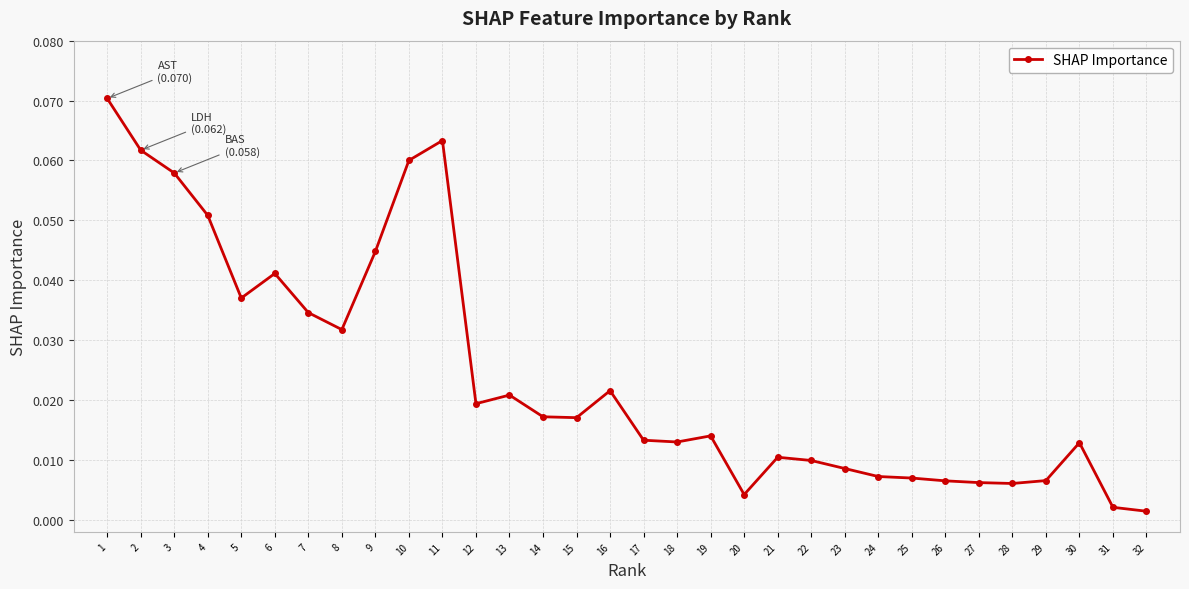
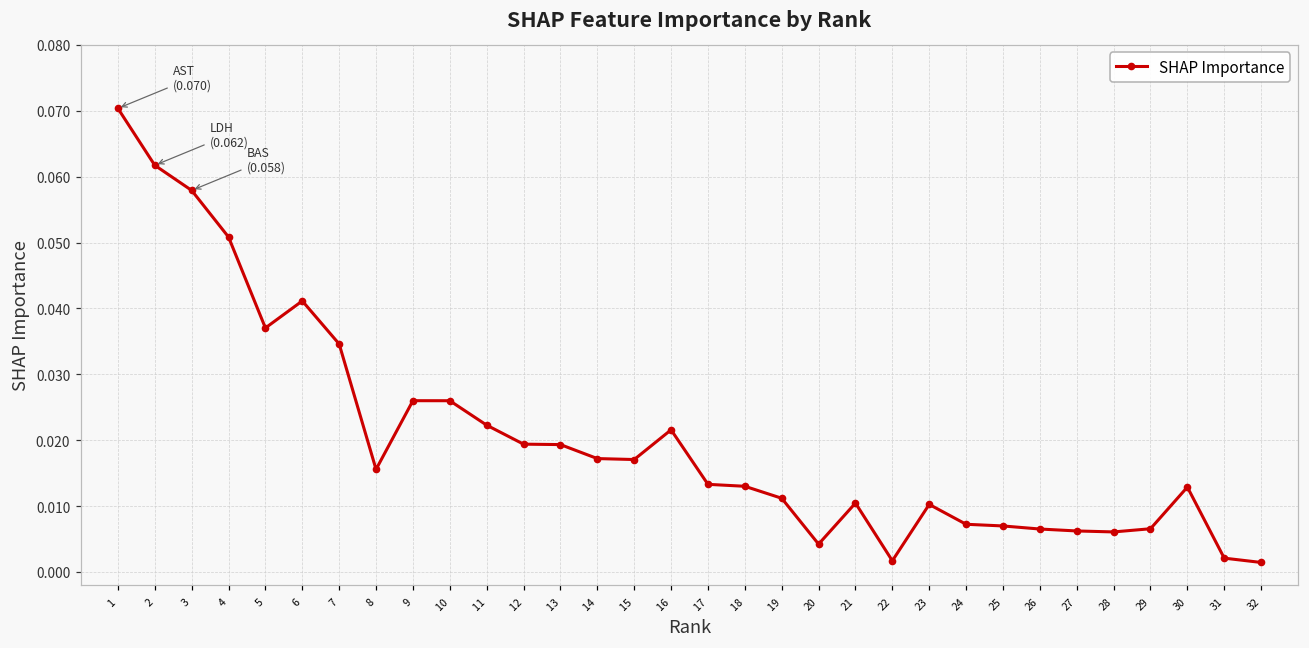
8: 0.032 -> 0.016
9: 0.045 -> 0.026
10: 0.060 -> 0.026
11: 0.063 -> 0.022
13: 0.021 -> 0.019
19: 0.014 -> 0.011
22: 0.010 -> 0.002
23: 0.009 -> 0.010
